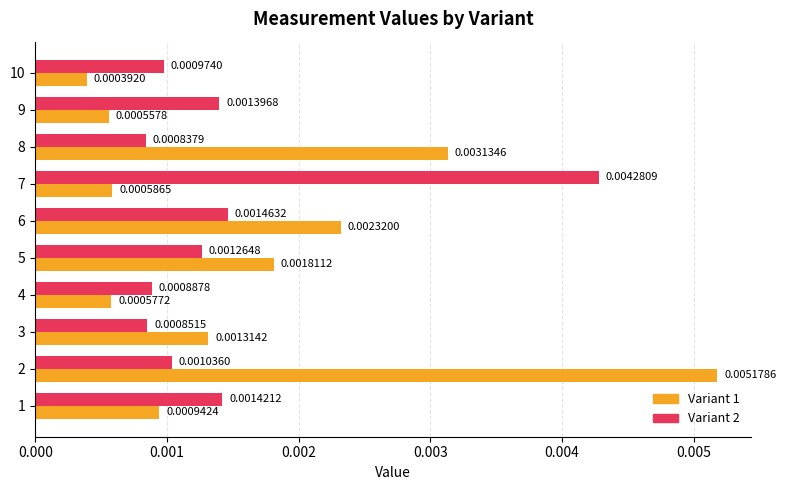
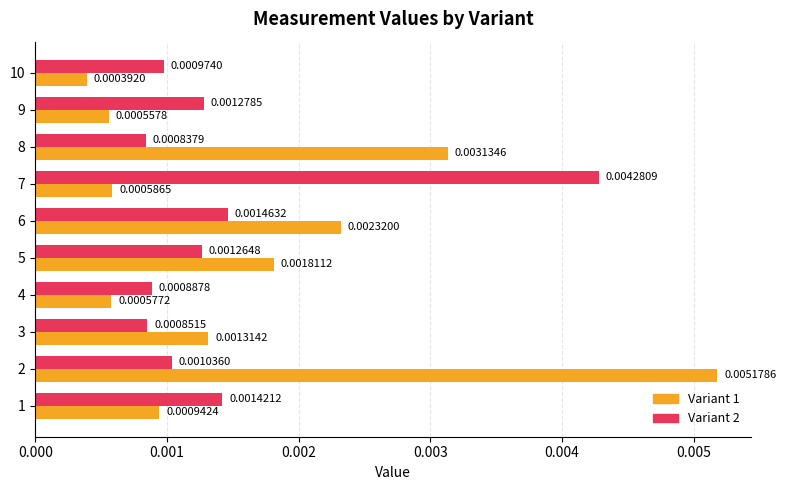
Variant 2, 9: 0.0013968 -> 0.0012785
